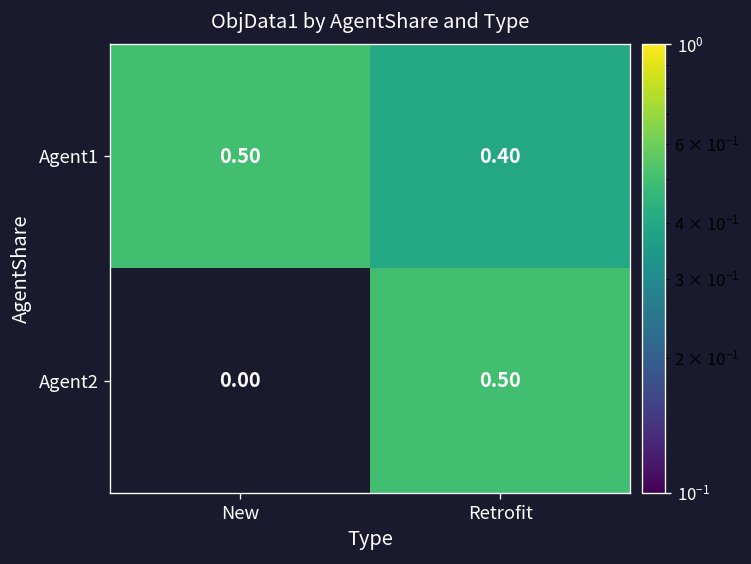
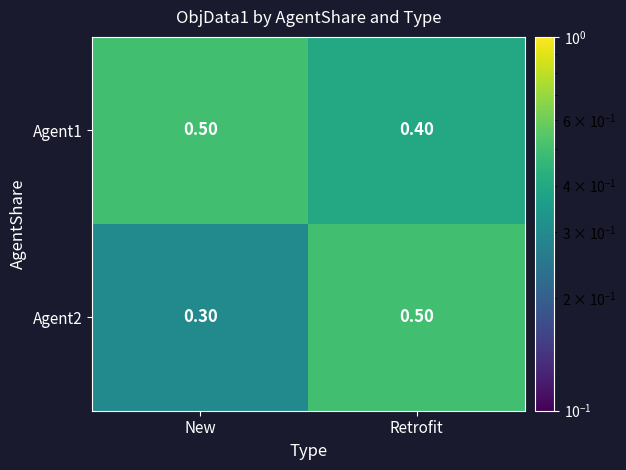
Agent2, New: 0.00 -> 0.30
